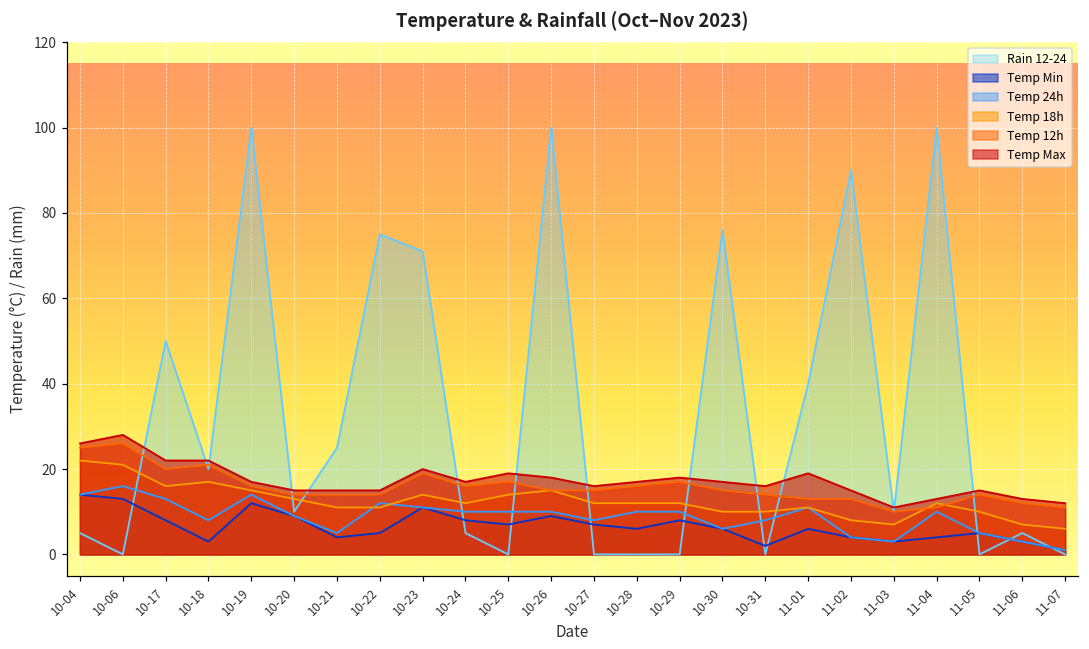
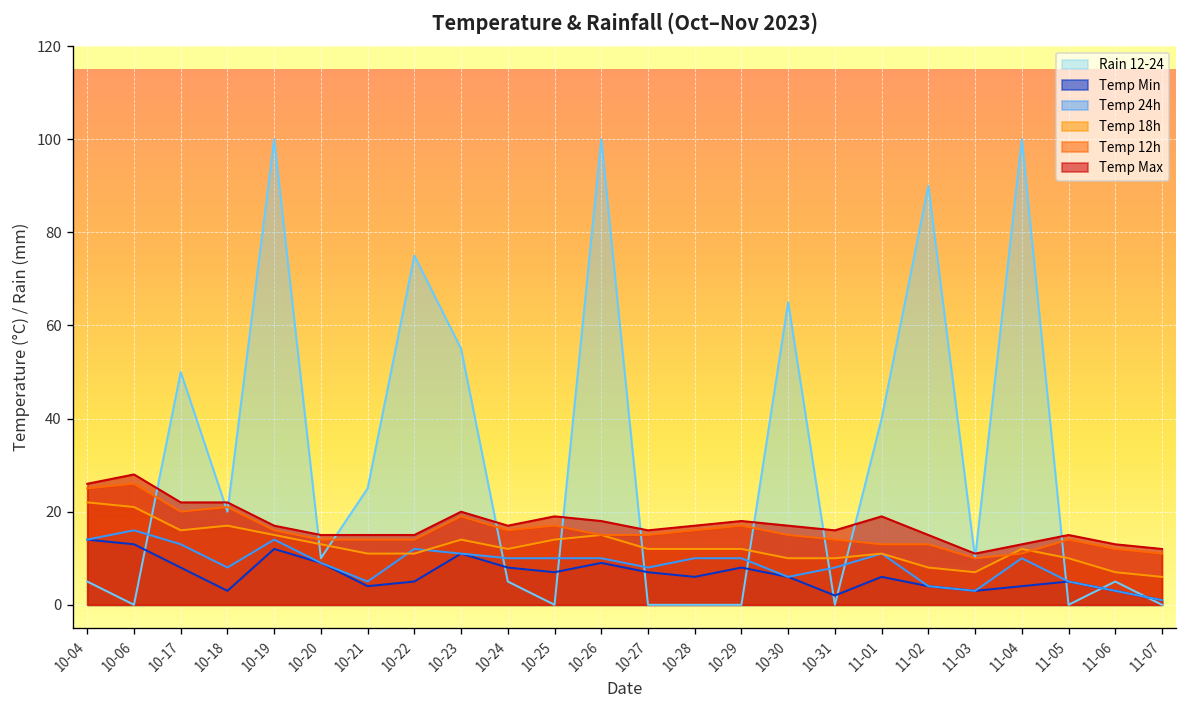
Rain 12-24, 10-23: 71 -> 55
Rain 12-24, 10-30: 76 -> 65
